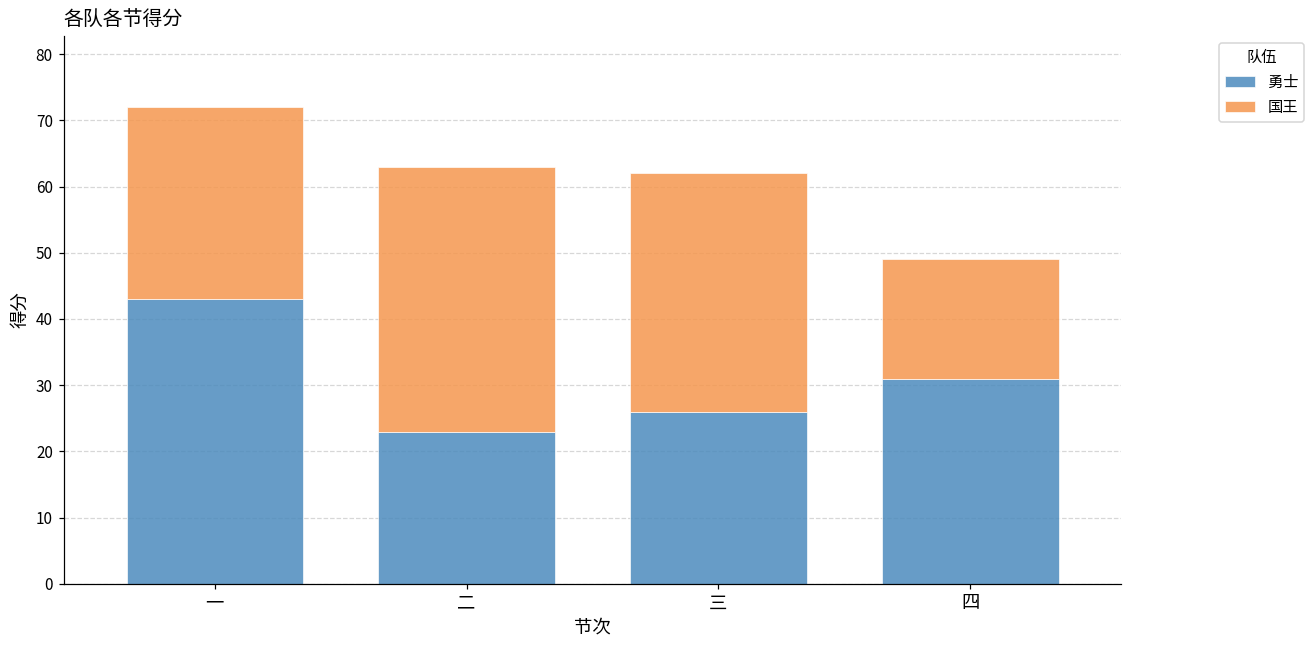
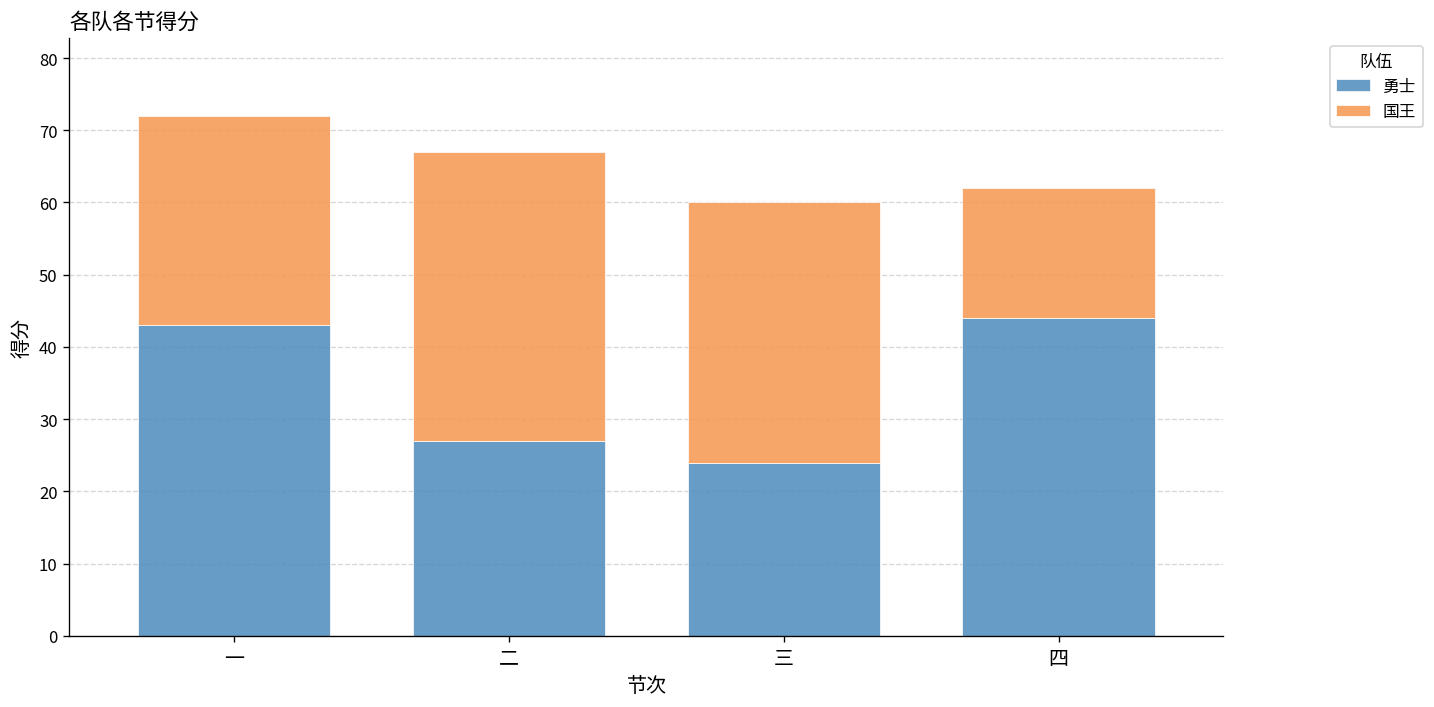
勇士, 二: 23 -> 27
勇士, 三: 26 -> 24
勇士, 四: 31 -> 44
